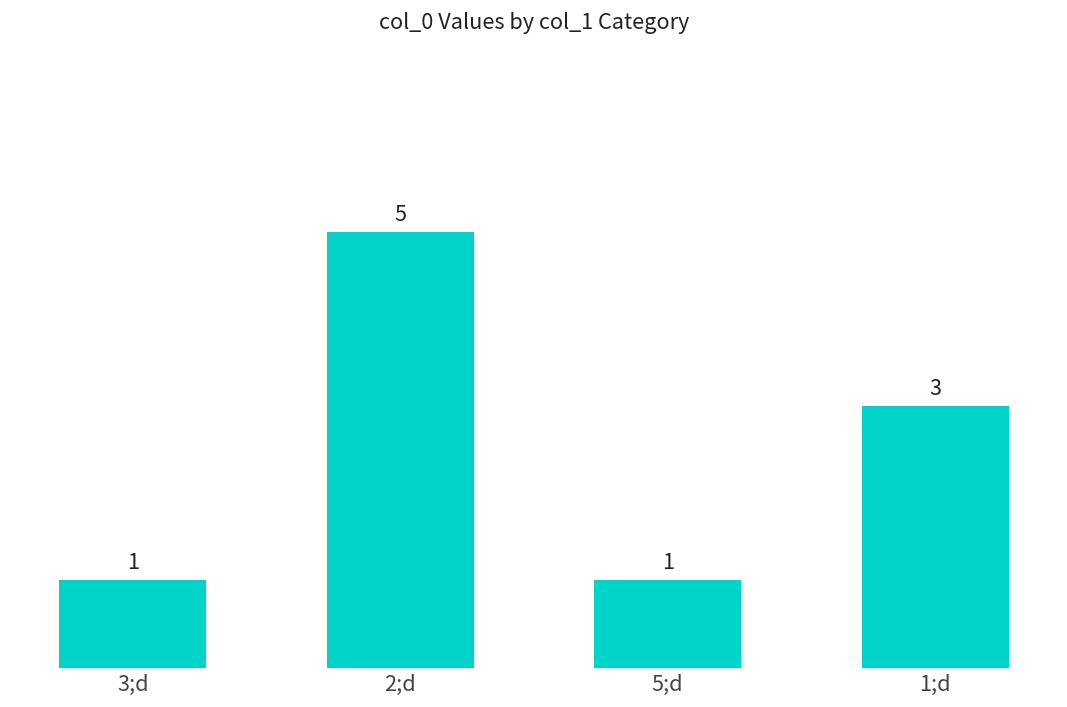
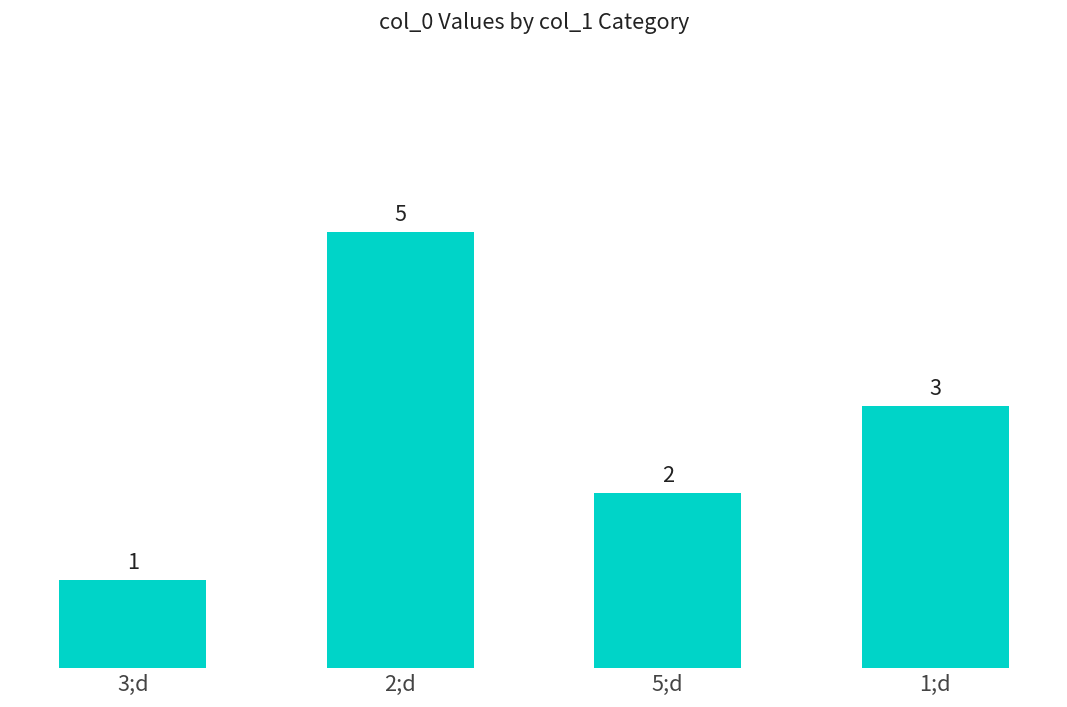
5;d: 1 -> 2
